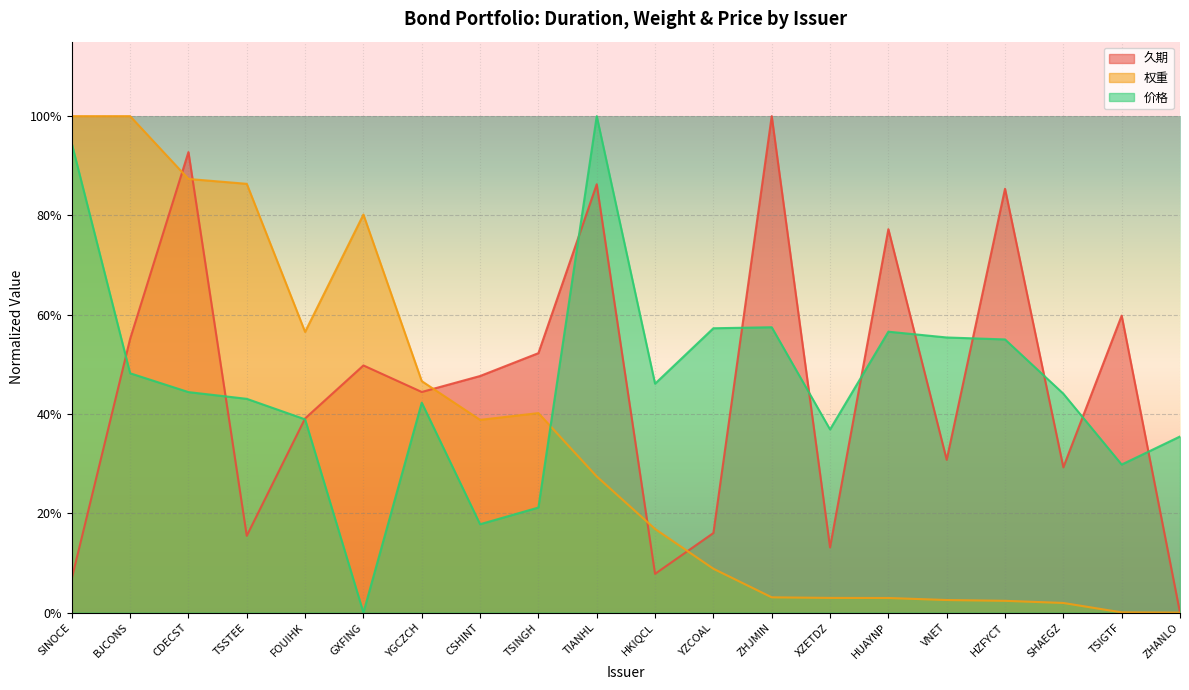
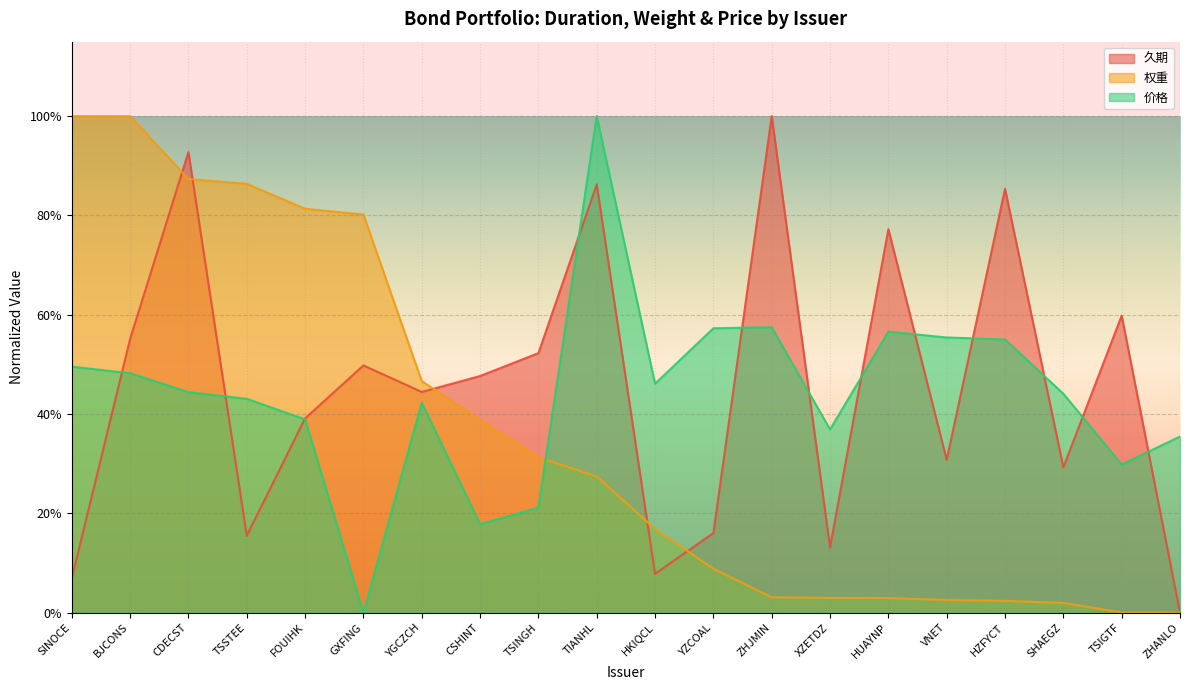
价格, SINOCE: 94% -> 50%
权重, FOUIHK: 57% -> 81%
权重, TSINGH: 40% -> 31%
